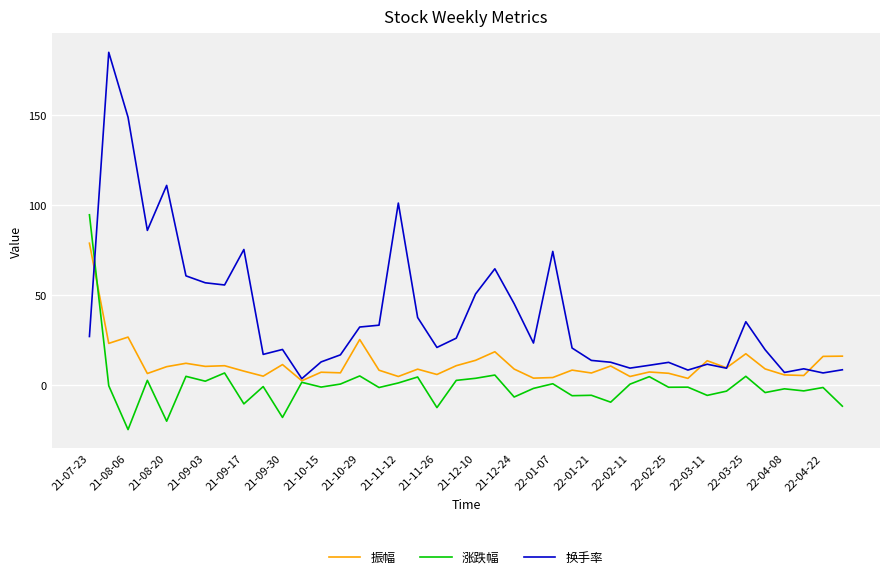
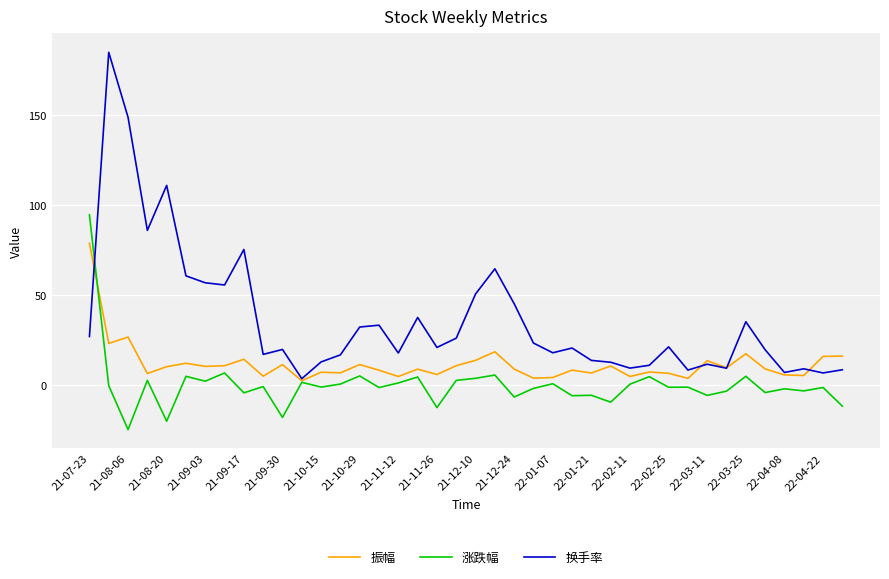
振幅, 21-09-17: 8 -> 14
涨跌幅, 21-09-17: -10 -> -4
振幅, 21-10-29: 25 -> 11
换手率, 21-11-12: 101 -> 18
换手率, 22-01-07: 74 -> 18
换手率, 22-02-25: 13 -> 21
